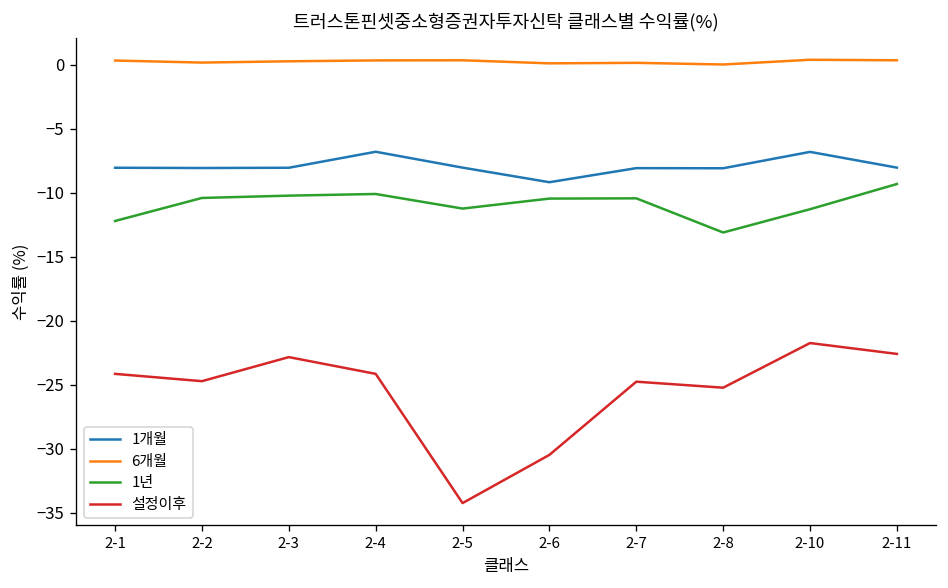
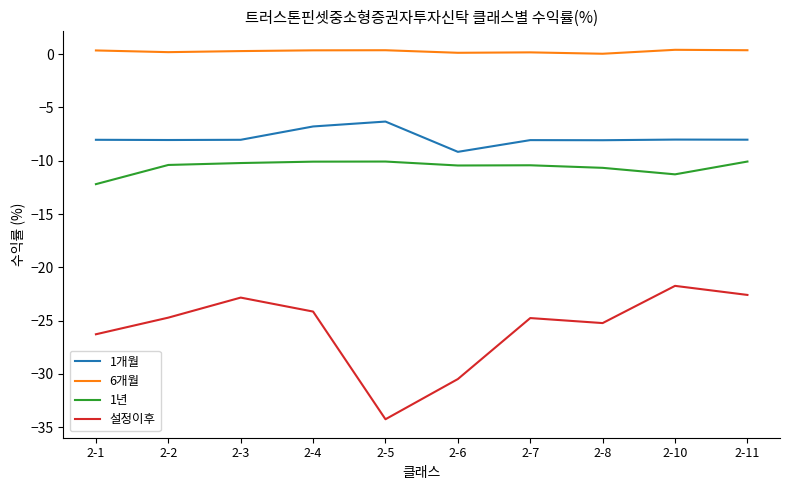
설정이후, 2-1: -24.2 -> -26.3
1개월, 2-5: -8.0 -> -6.3
1년, 2-5: -11.2 -> -10.1
1년, 2-8: -13.1 -> -10.7
1개월, 2-10: -6.8 -> -8.0
1년, 2-11: -9.3 -> -10.1
